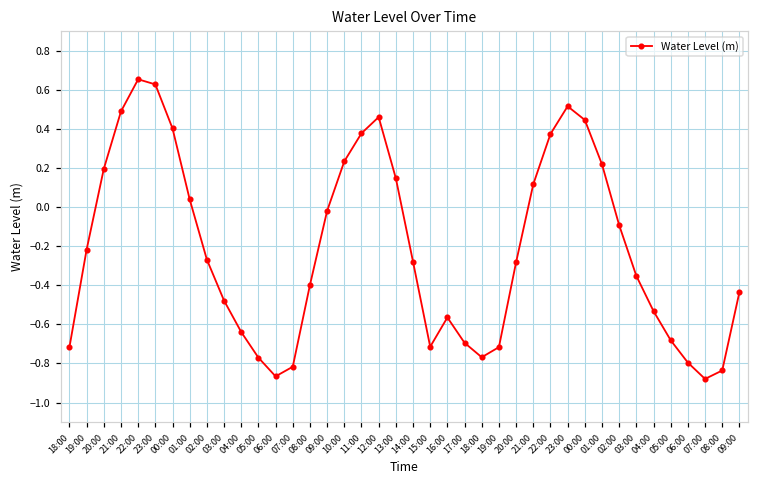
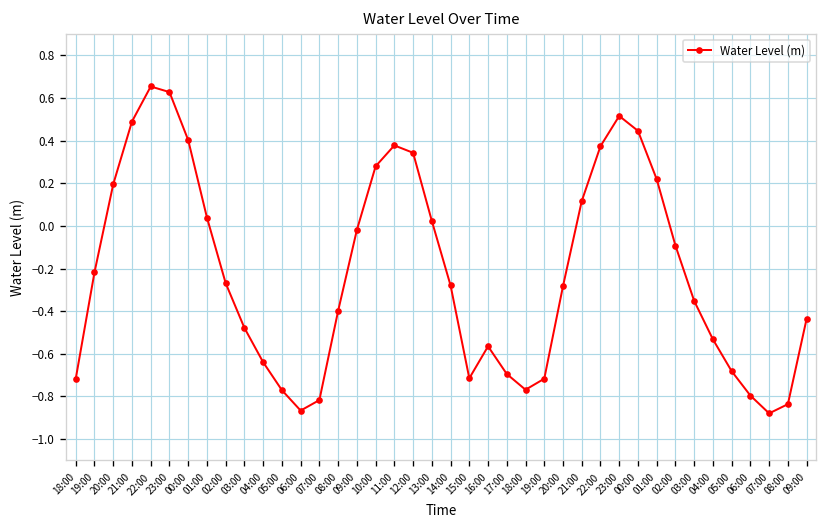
10:00: 0.23 -> 0.28
12:00: 0.46 -> 0.34
13:00: 0.15 -> 0.02
